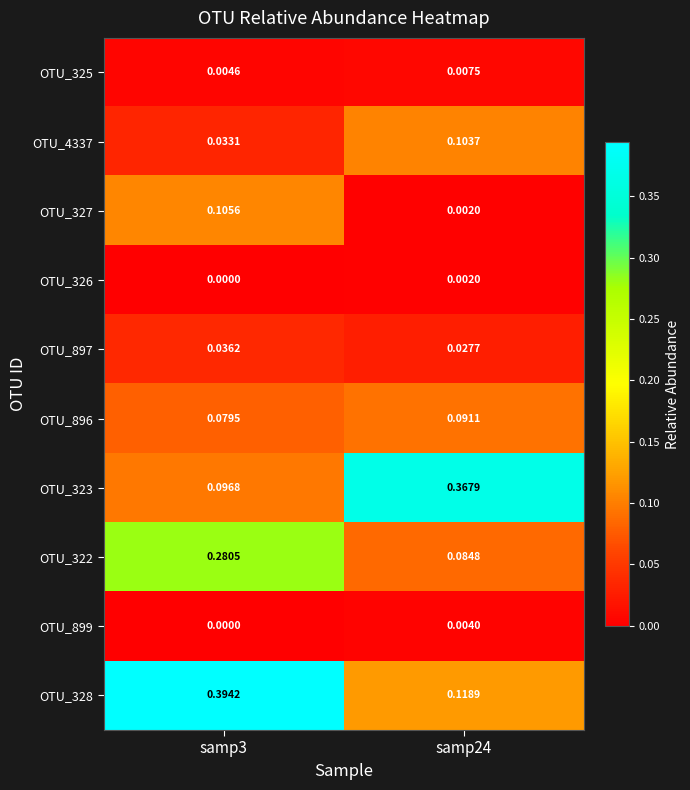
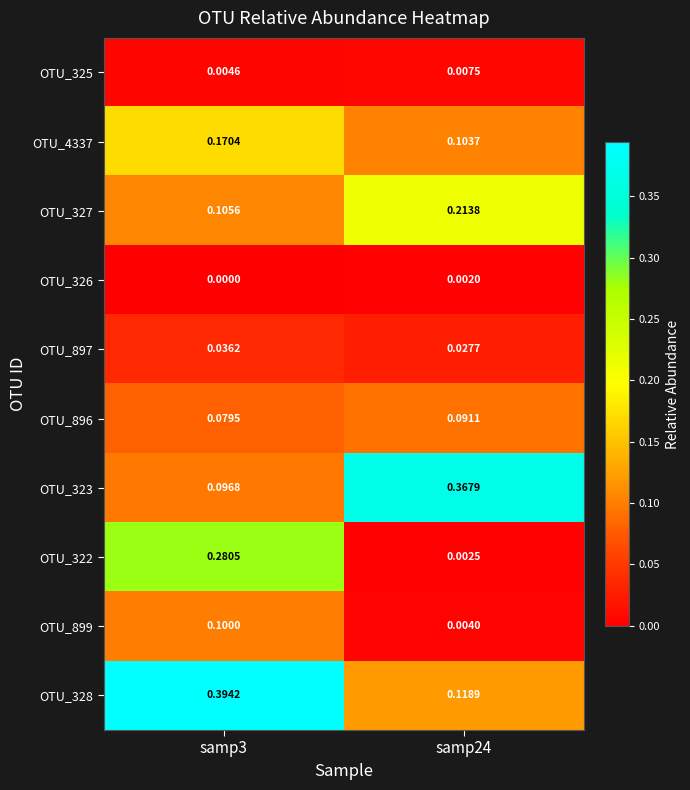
OTU_4337, samp3: 0.0331 -> 0.1704
OTU_327, samp24: 0.0020 -> 0.2138
OTU_322, samp24: 0.0848 -> 0.0025
OTU_899, samp3: 0.0000 -> 0.1000
